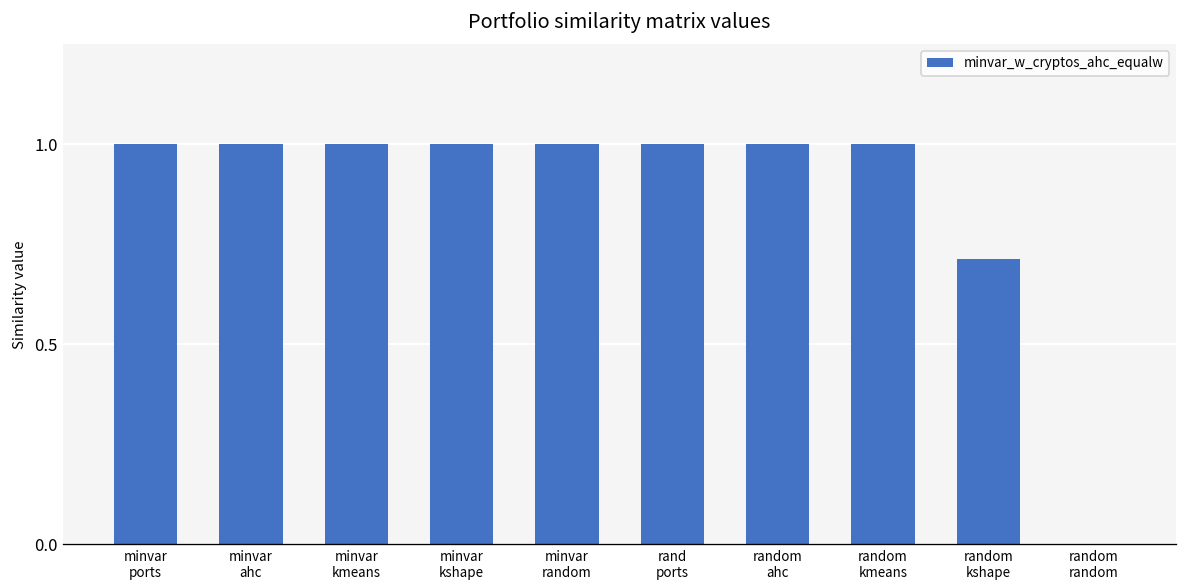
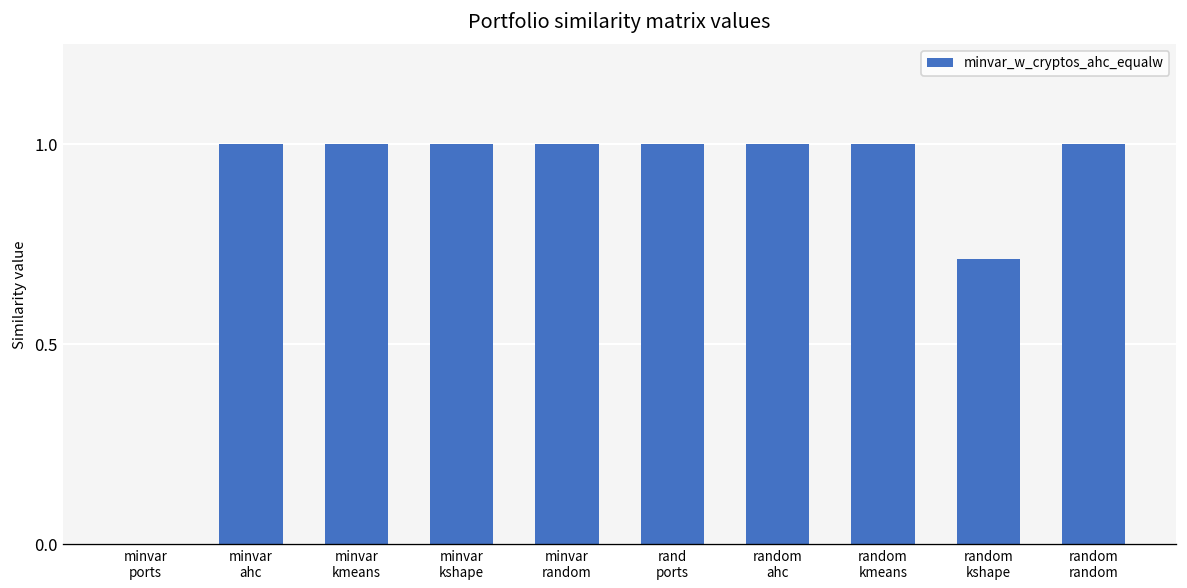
minvar ports: 1 -> 0
random random: 0 -> 1
